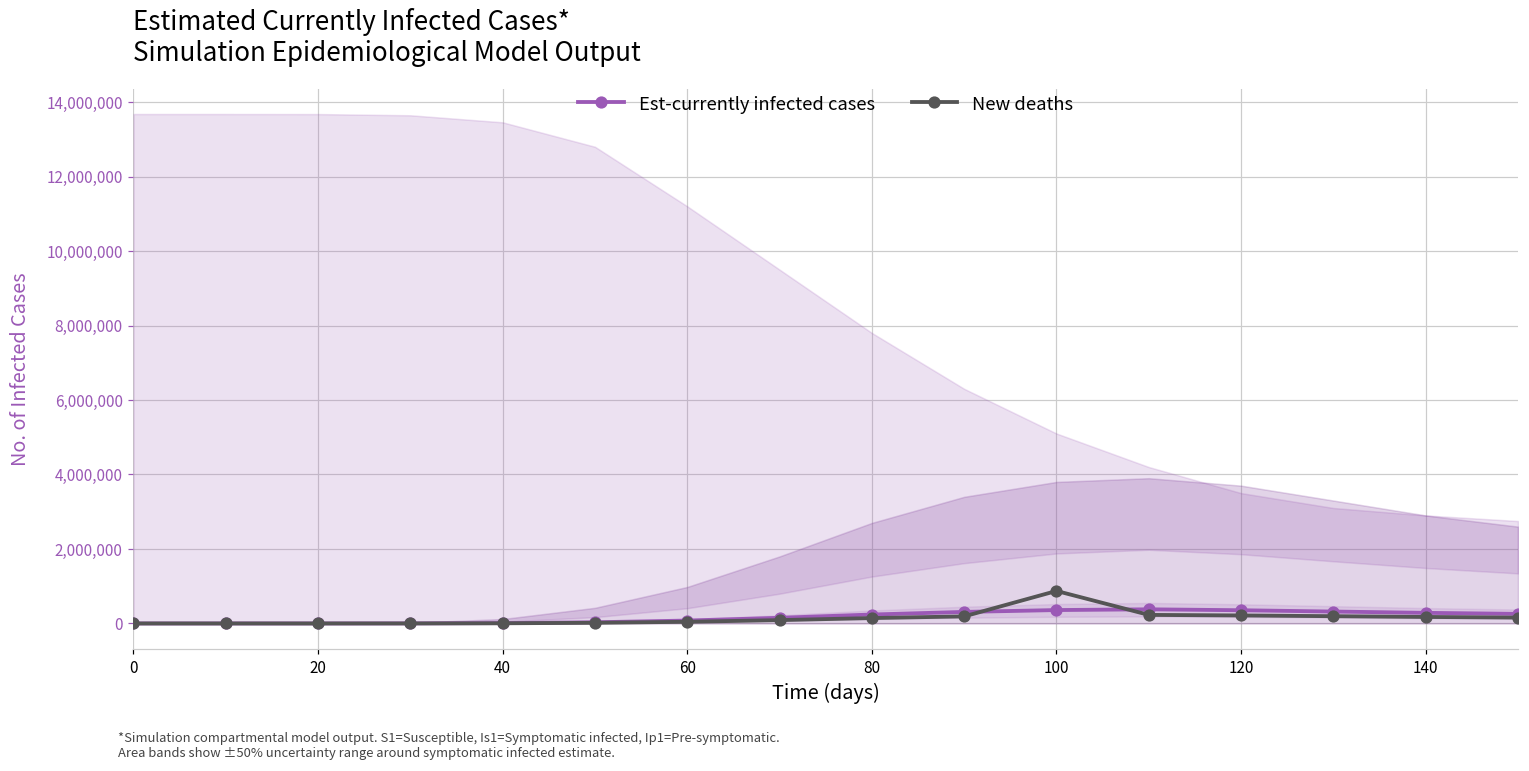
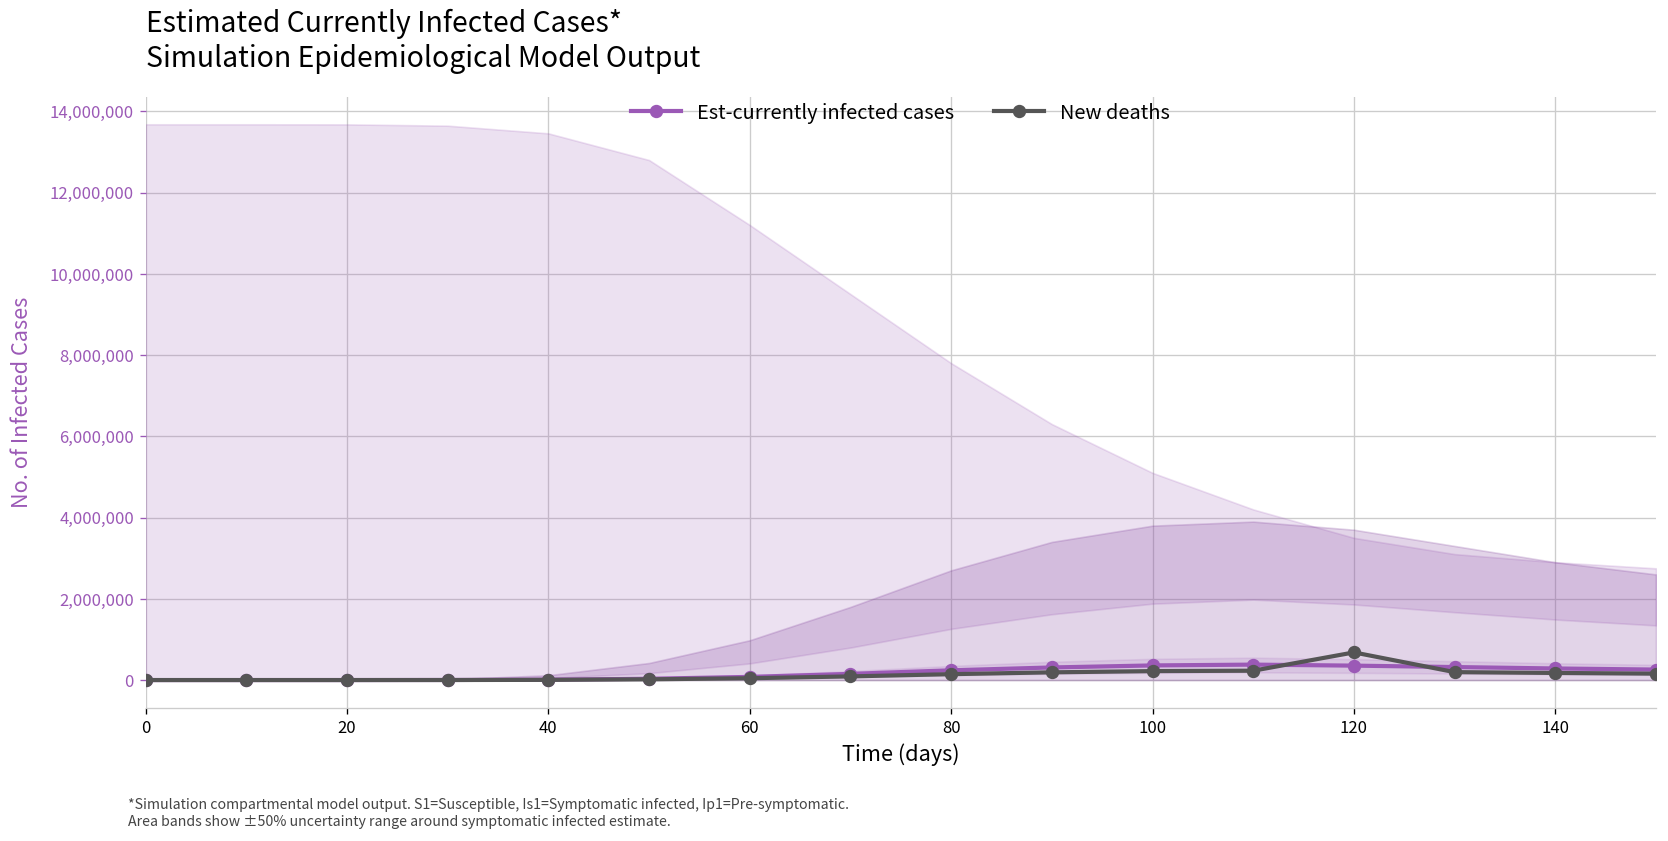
New deaths, 100: 900,000 -> 200,000
New deaths, 120: 200,000 -> 700,000
